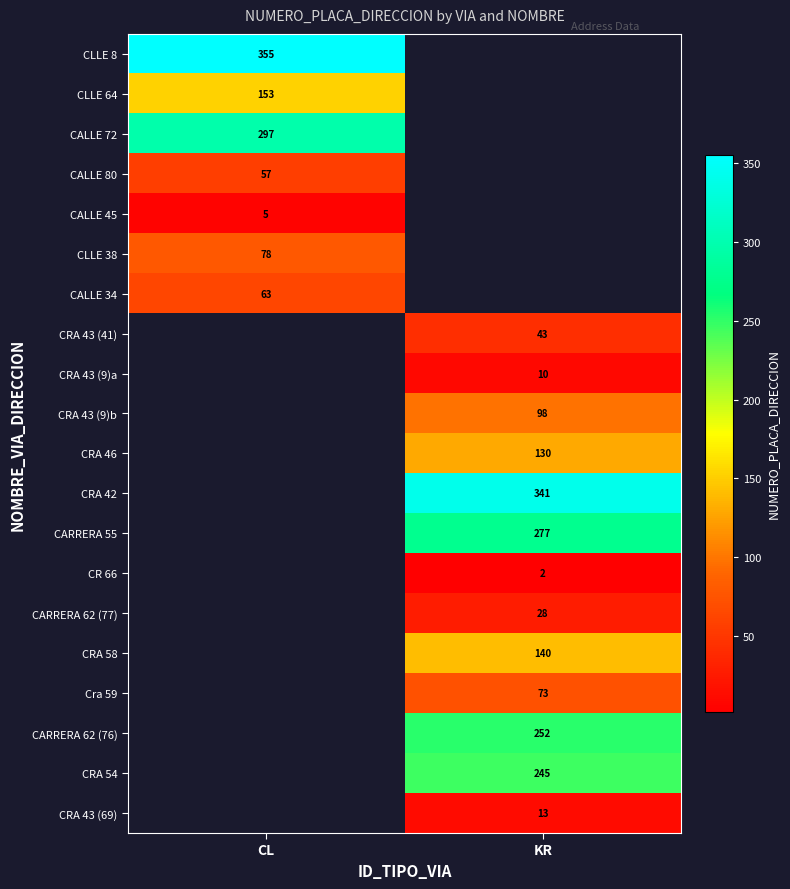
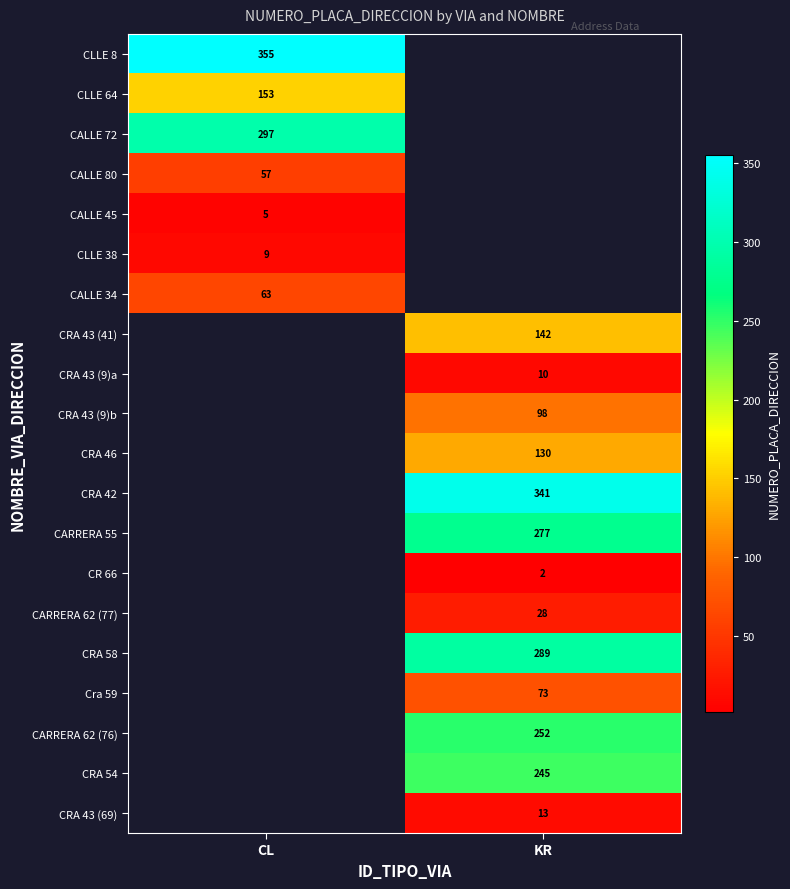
CLLE 38, CL: 78 -> 9
CRA 43 (41), KR: 43 -> 142
CRA 58, KR: 140 -> 289
